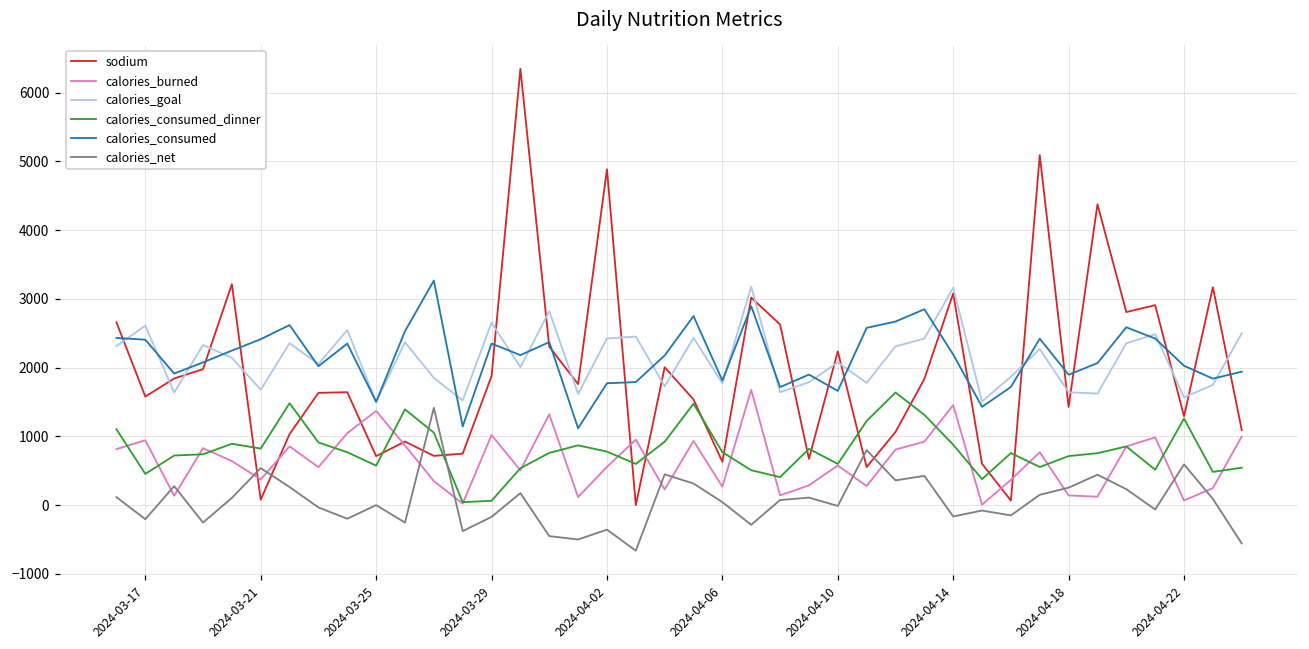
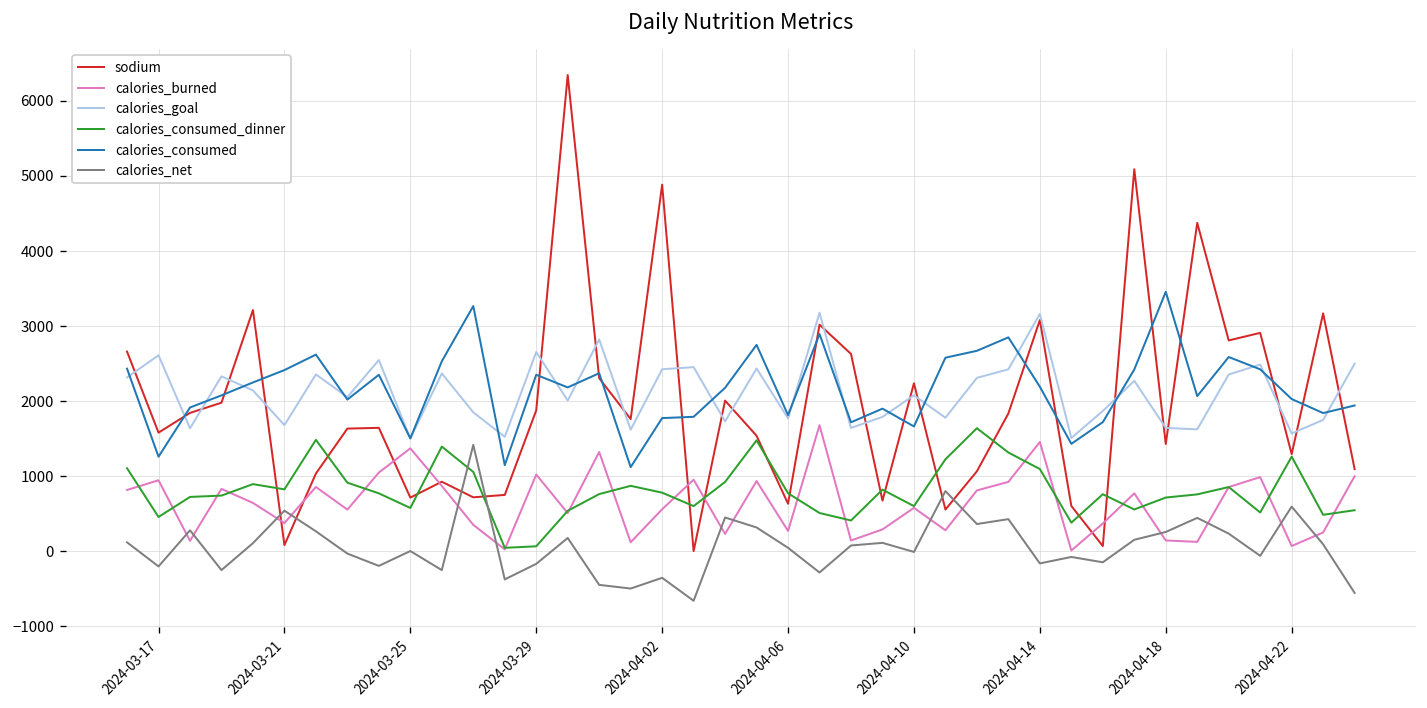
calories_consumed, 2024-03-17: 2400 -> 1300
calories_consumed_dinner, 2024-04-14: 900 -> 1100
calories_consumed, 2024-04-18: 1900 -> 3500
